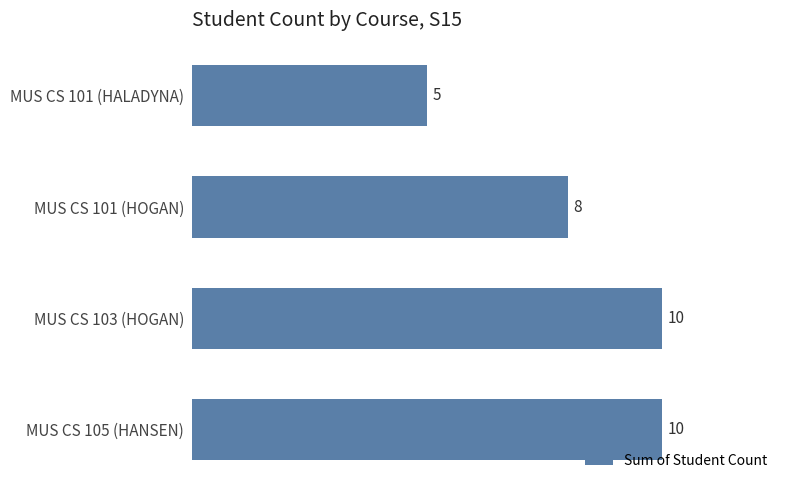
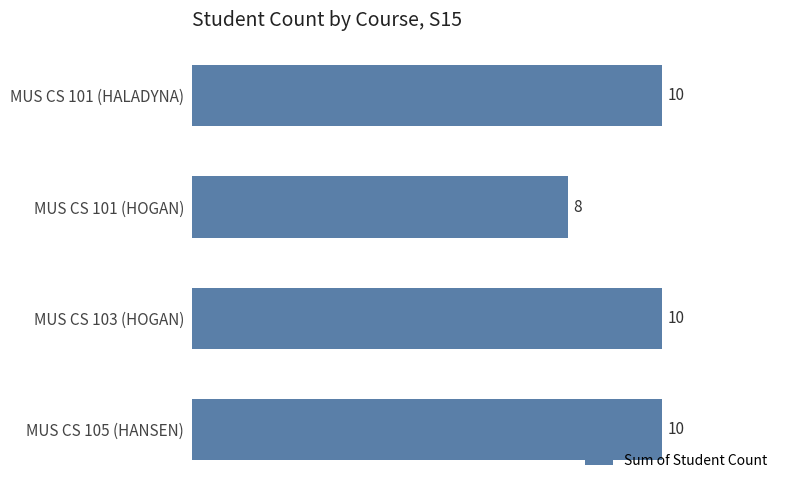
MUS CS 101 (HALADYNA): 5 -> 10
